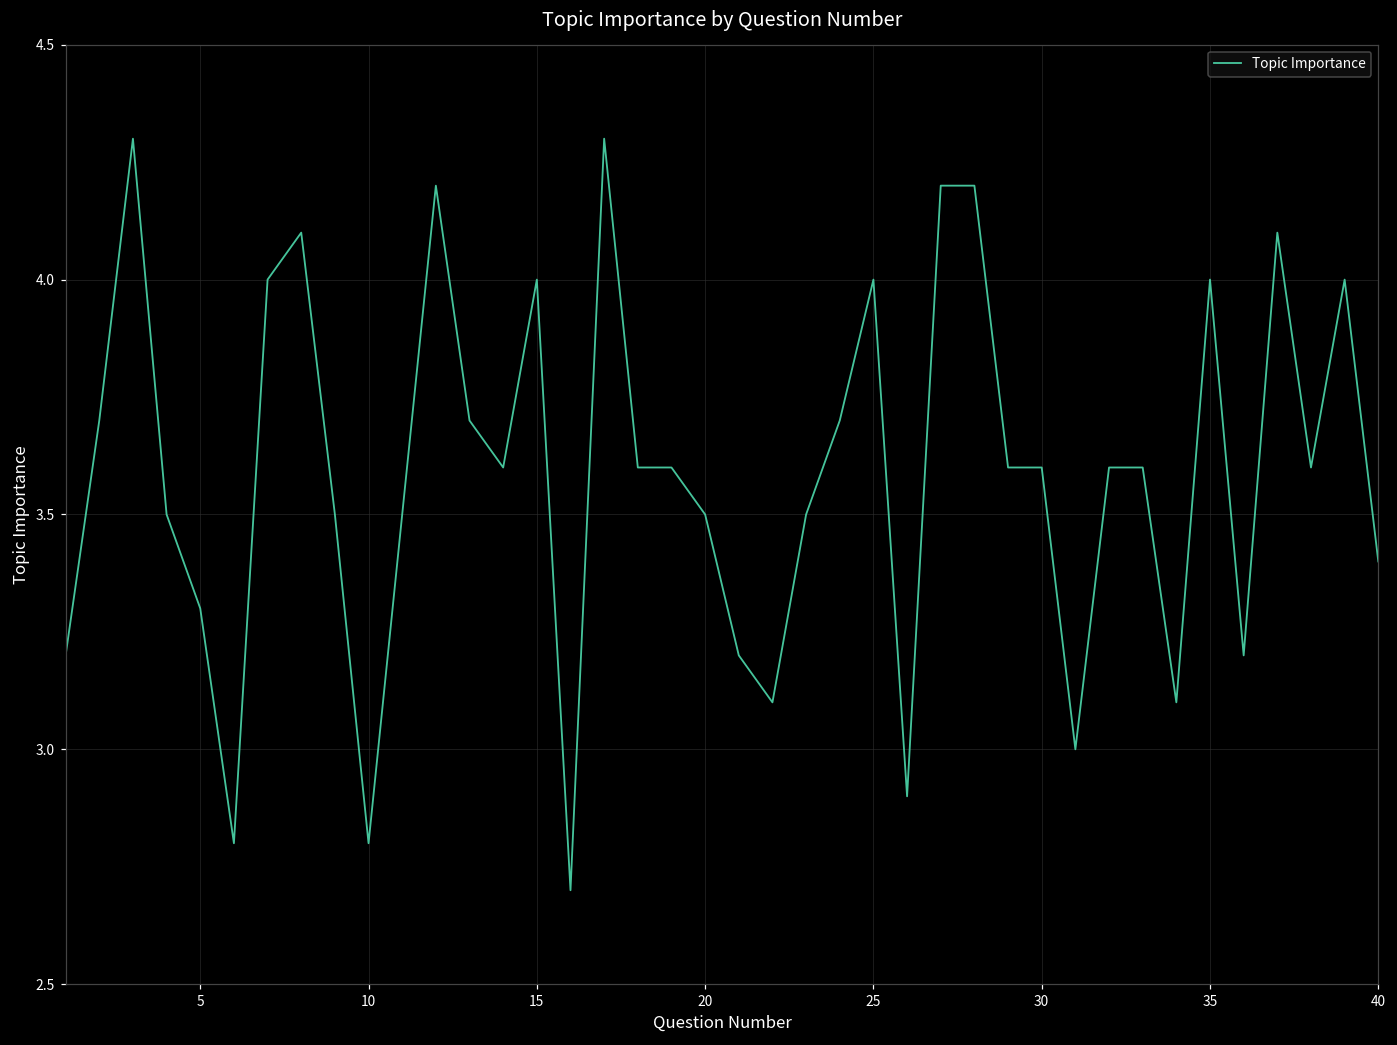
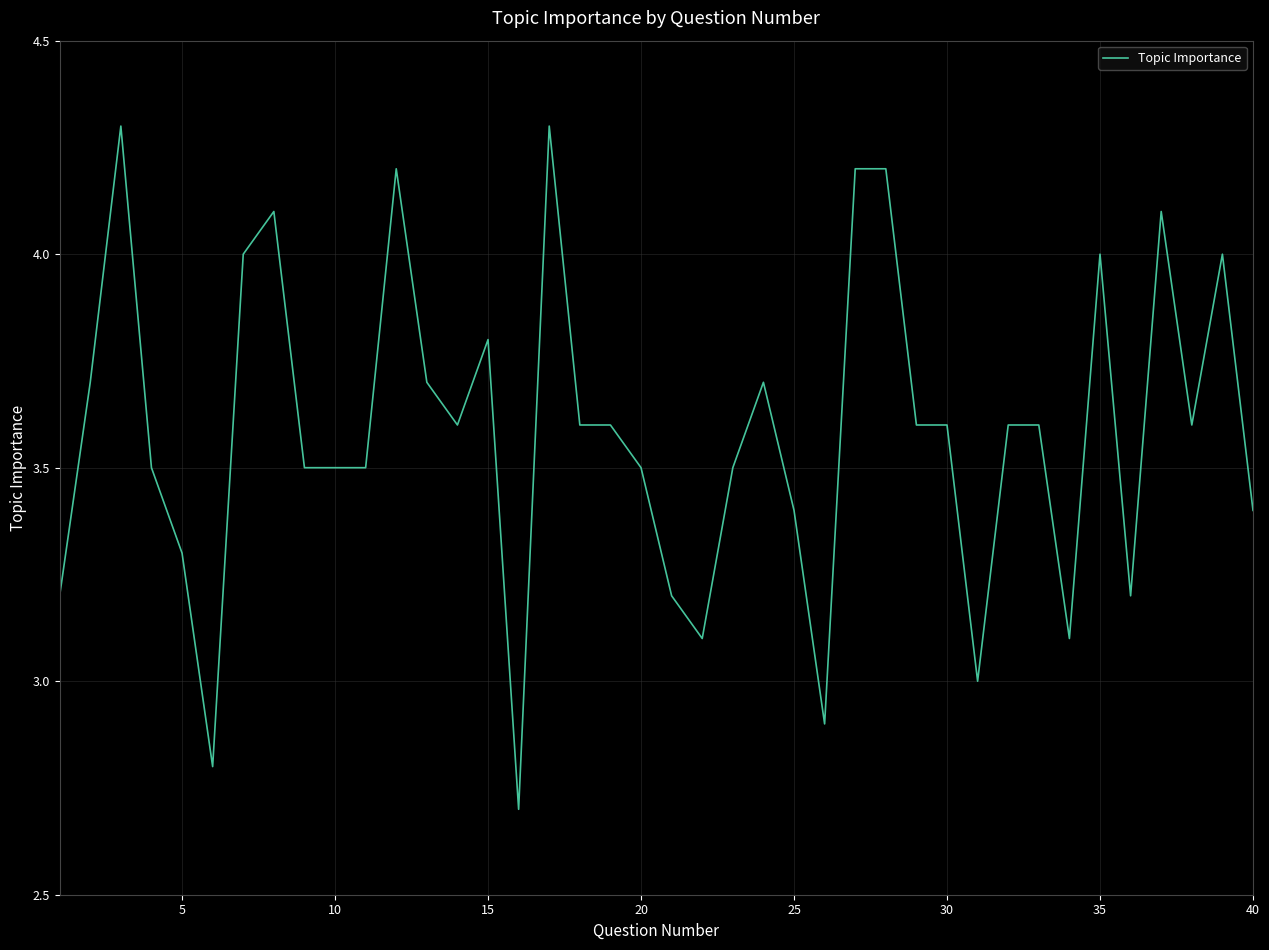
10: 2.8 -> 3.5
15: 4.0 -> 3.8
25: 4.0 -> 3.4
